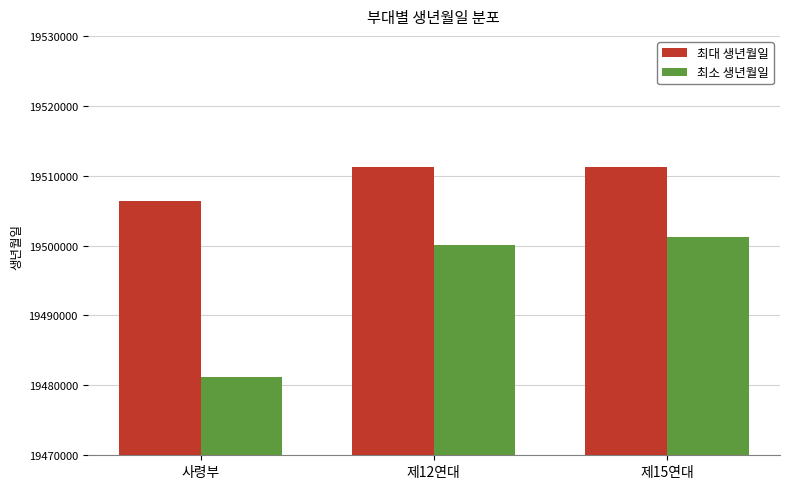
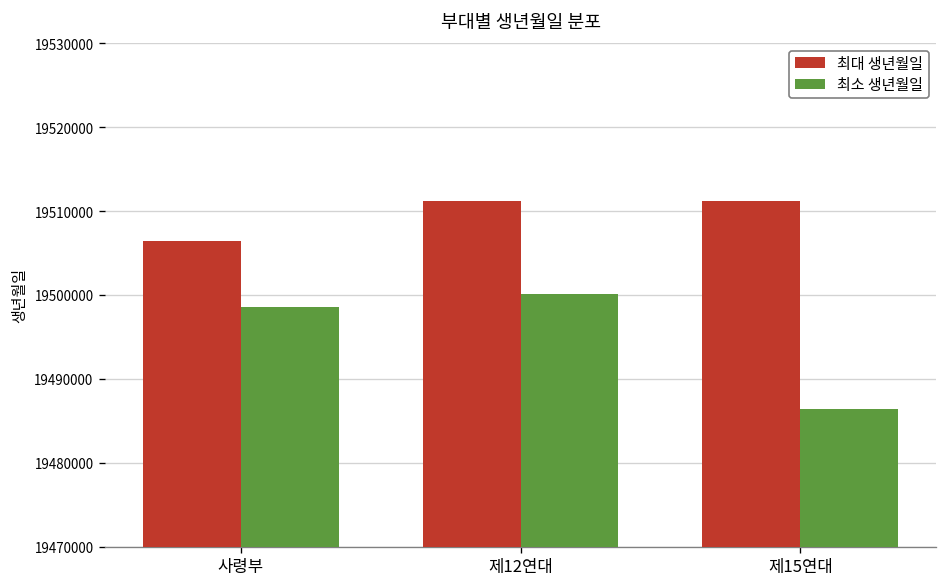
최소 생년월일, 사령부: 19481000 -> 19499000
최소 생년월일, 제15연대: 19501000 -> 19486000
